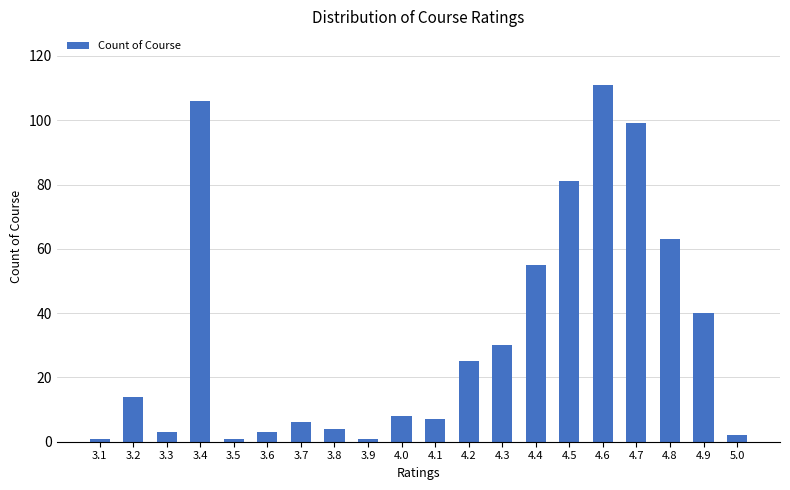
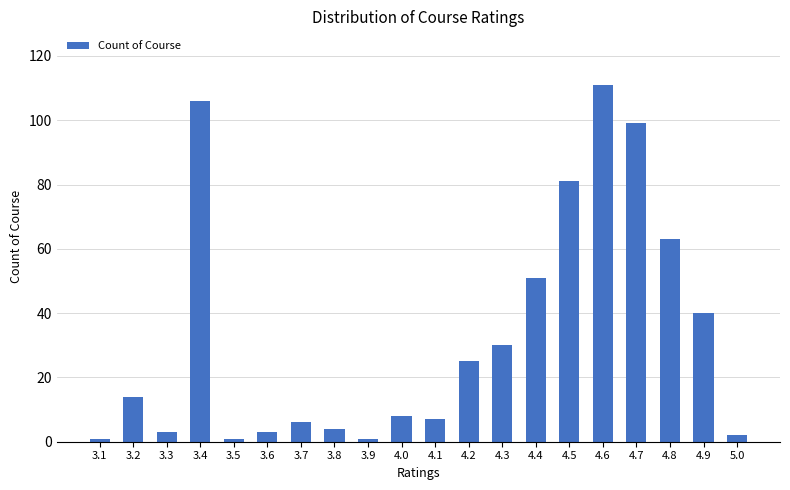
4.4: 55 -> 51
